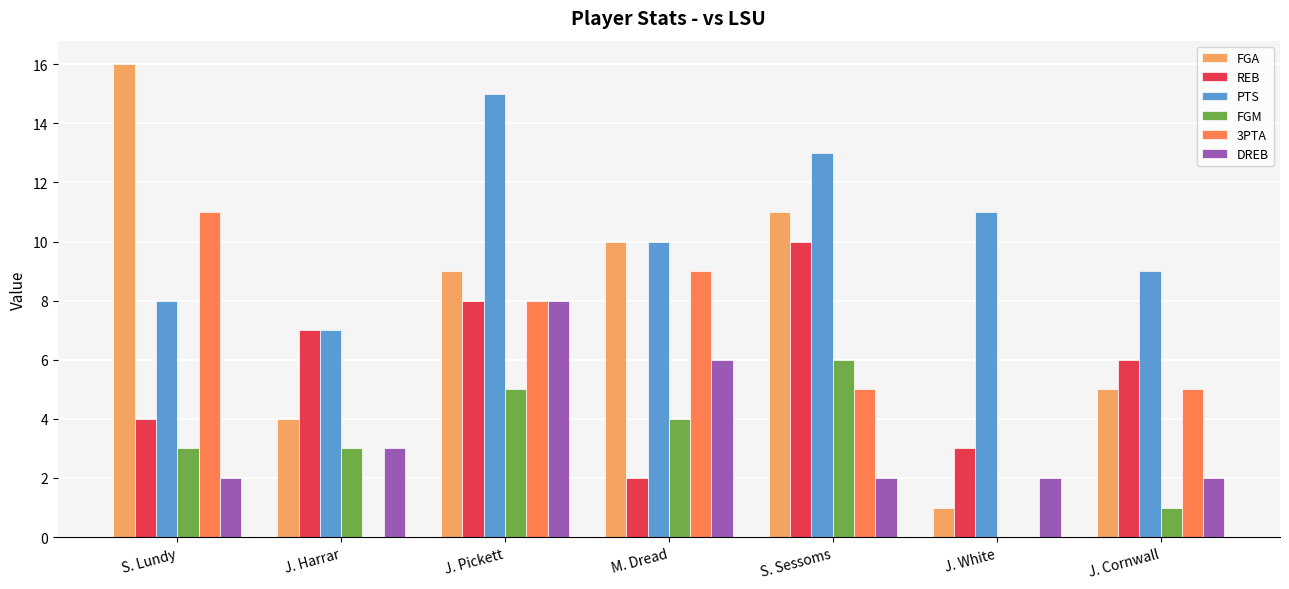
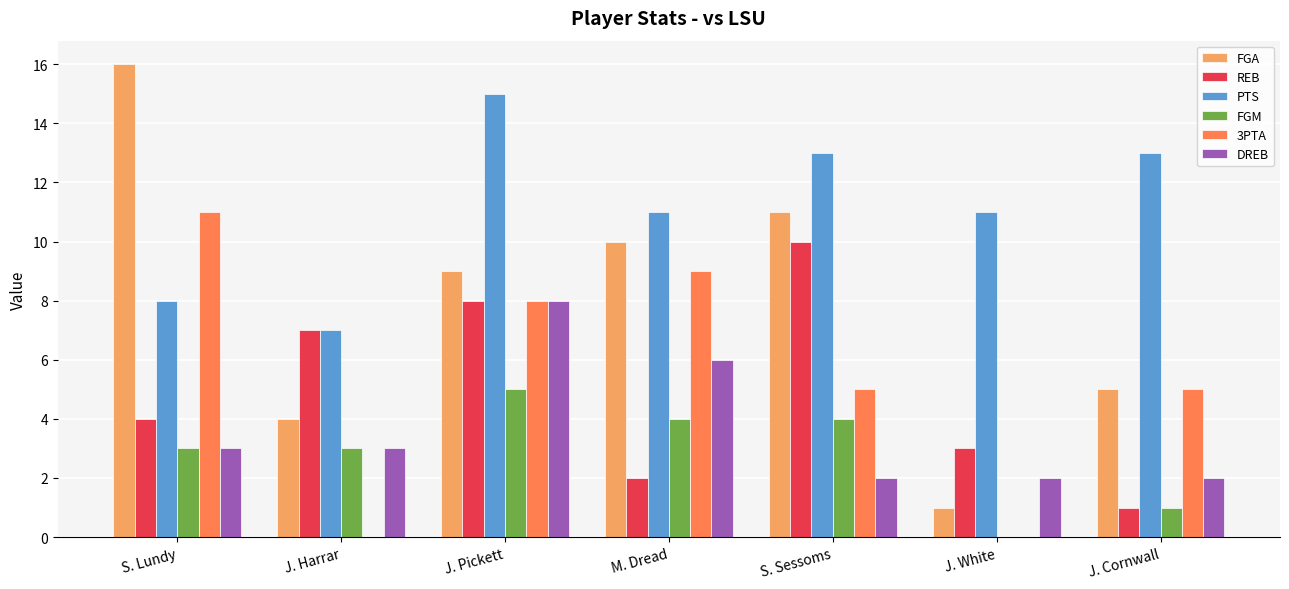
DREB, S. Lundy: 2 -> 3
PTS, M. Dread: 10 -> 11
FGM, S. Sessoms: 6 -> 4
REB, J. Cornwall: 6 -> 1
PTS, J. Cornwall: 9 -> 13
